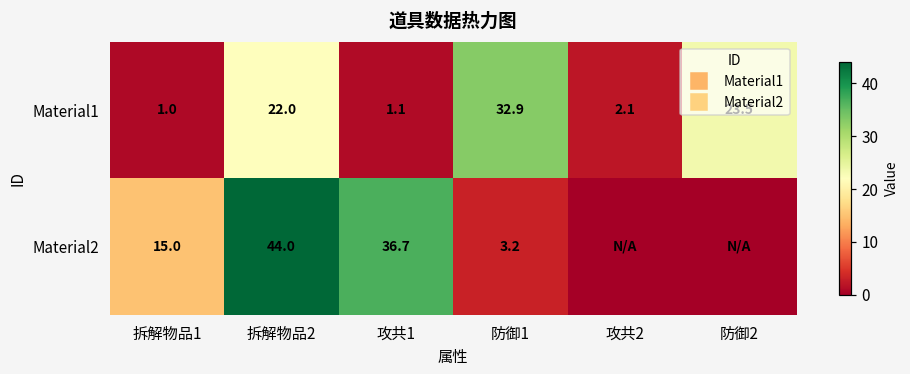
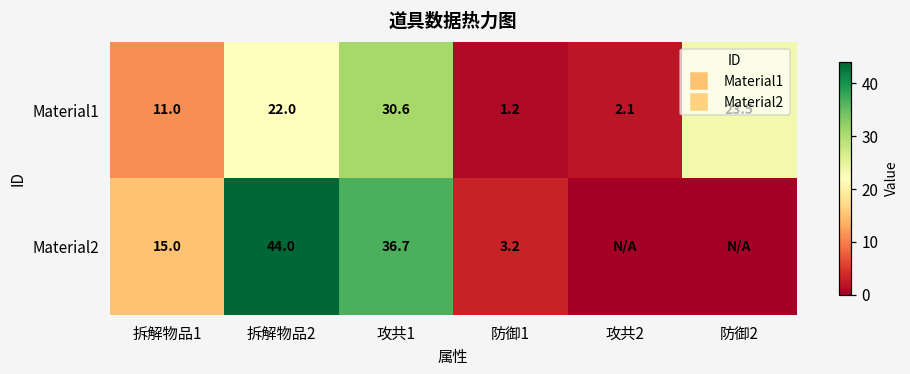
Material1, 拆解物品1: 1.0 -> 11.0
Material1, 攻共1: 1.1 -> 30.6
Material1, 防御1: 32.9 -> 1.2
